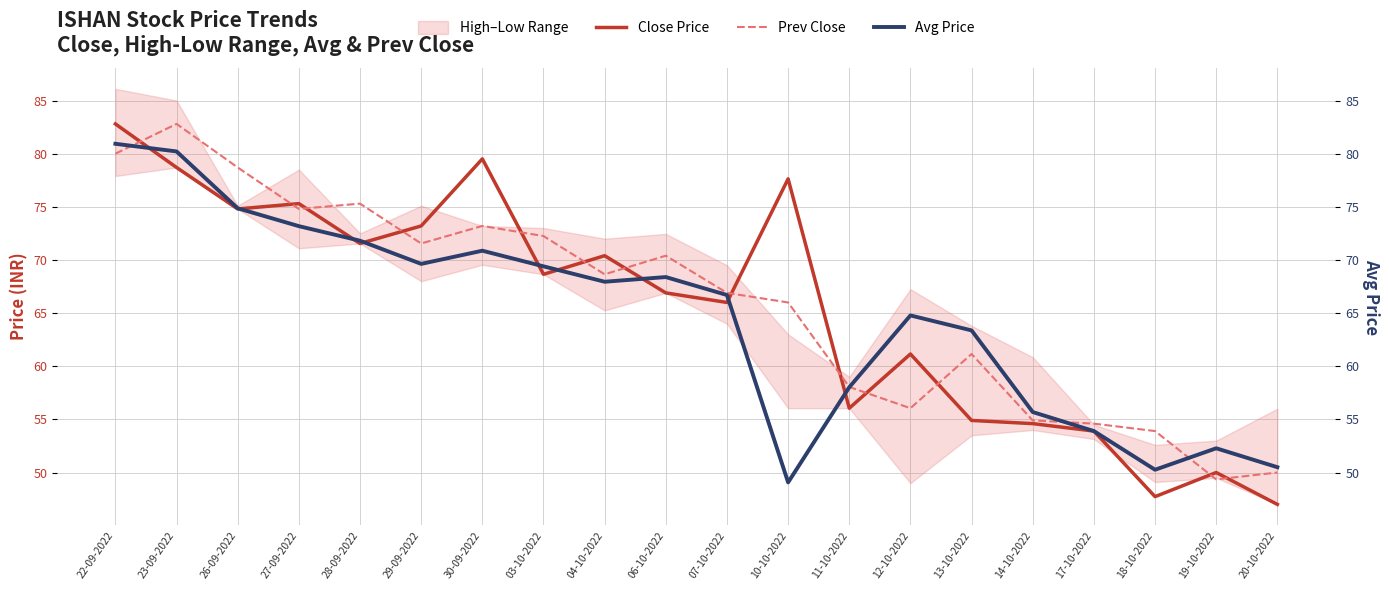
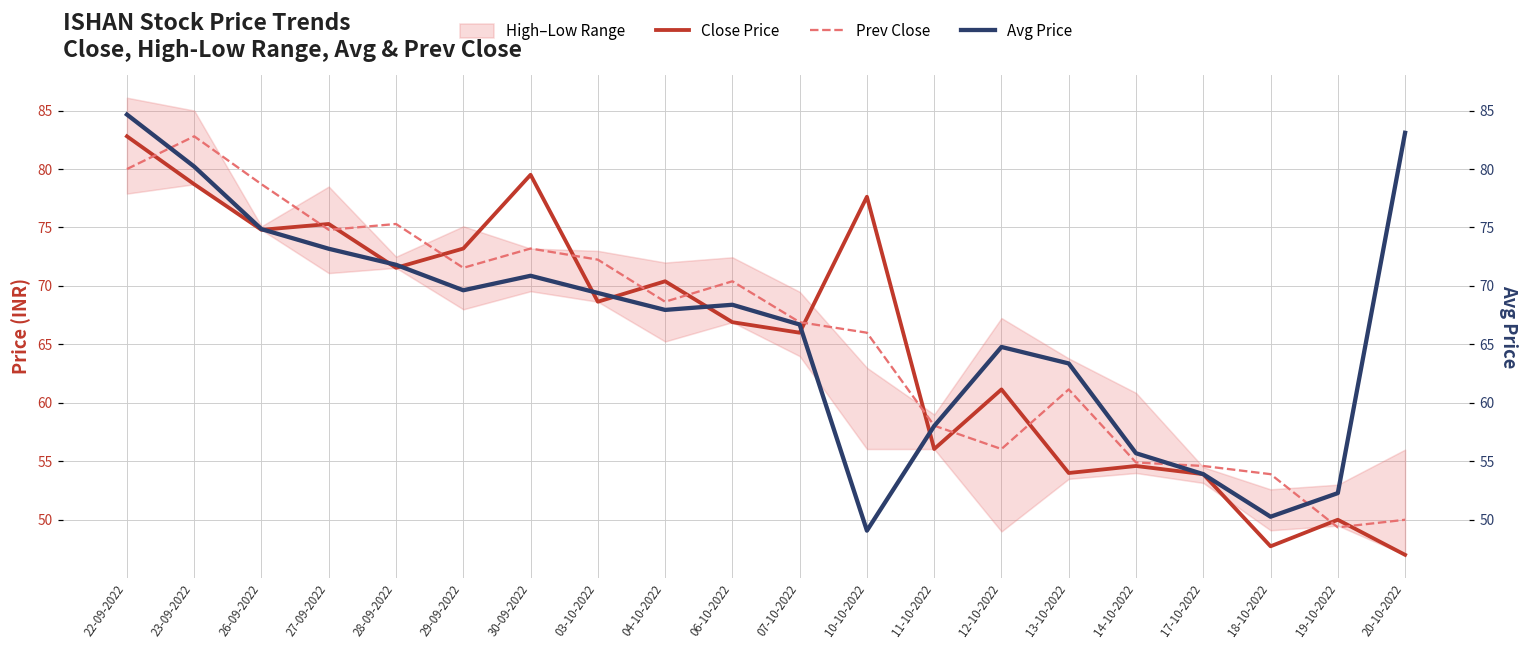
Avg Price, 22-09-2022: 80.9 -> 84.7
Close Price, 13-10-2022: 54.9 -> 54.0
Avg Price, 20-10-2022: 50.5 -> 83.1
